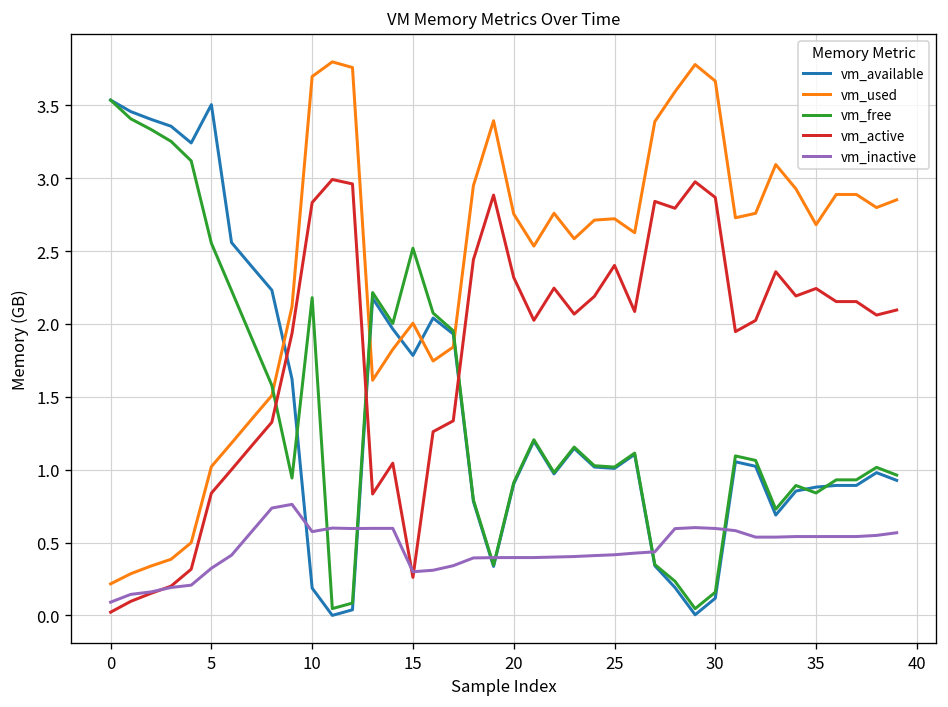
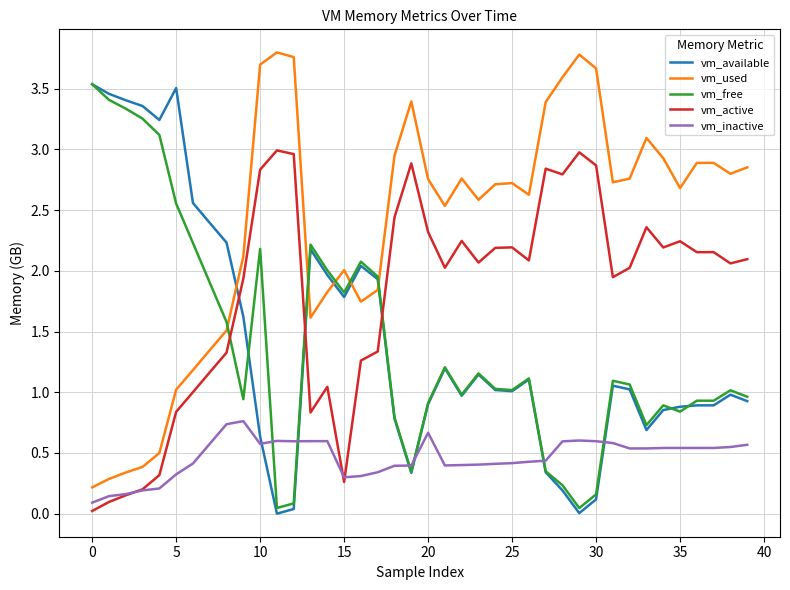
vm_available, 10: 0.19 -> 0.64
vm_free, 15: 2.52 -> 1.82
vm_inactive, 20: 0.40 -> 0.67
vm_active, 25: 2.40 -> 2.19
